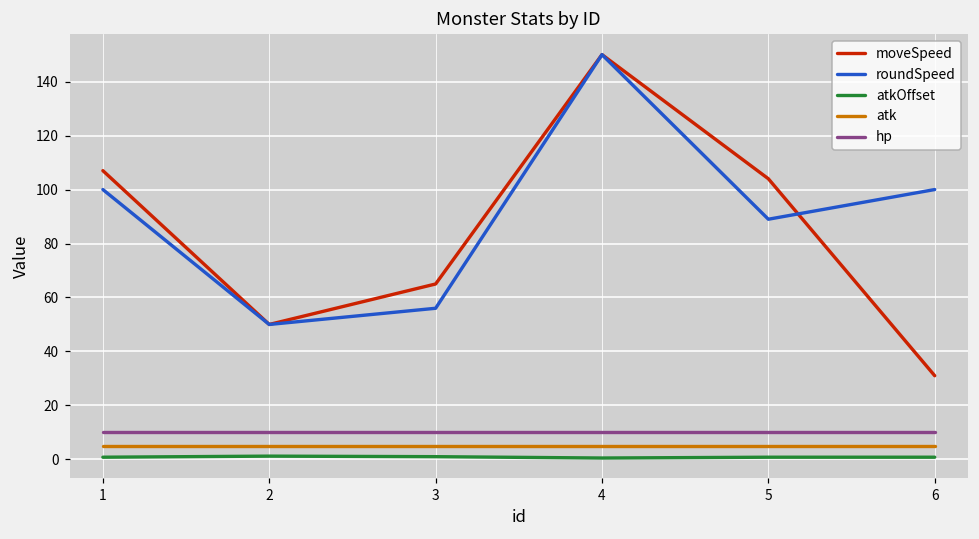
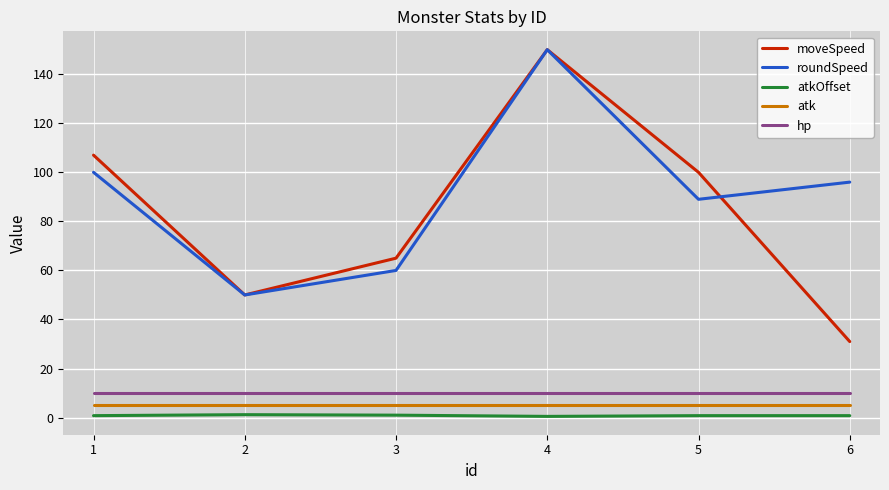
roundSpeed, 3: 56 -> 60
moveSpeed, 5: 104 -> 100
roundSpeed, 6: 100 -> 96
